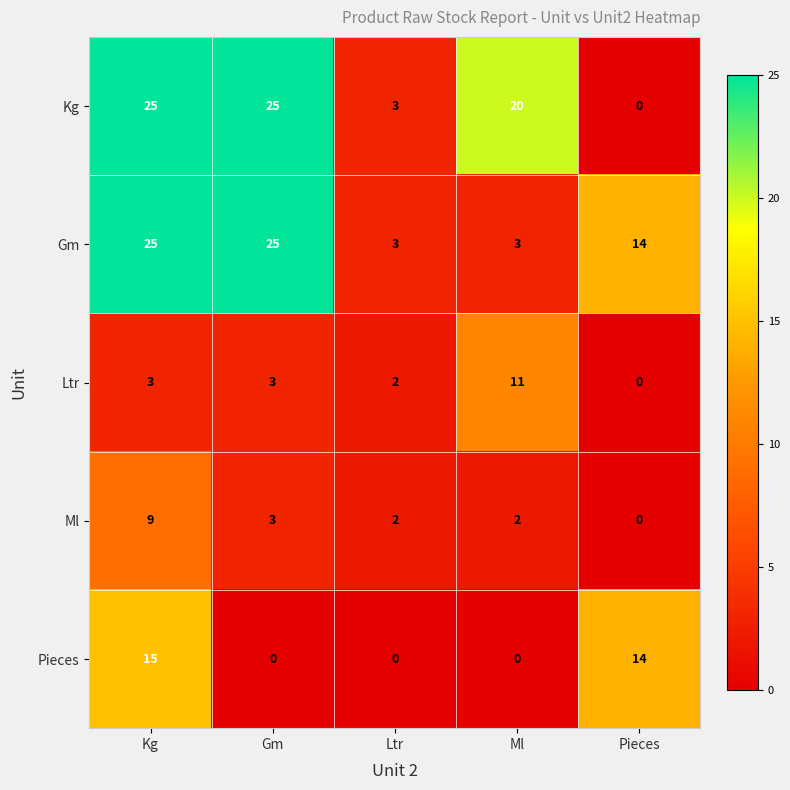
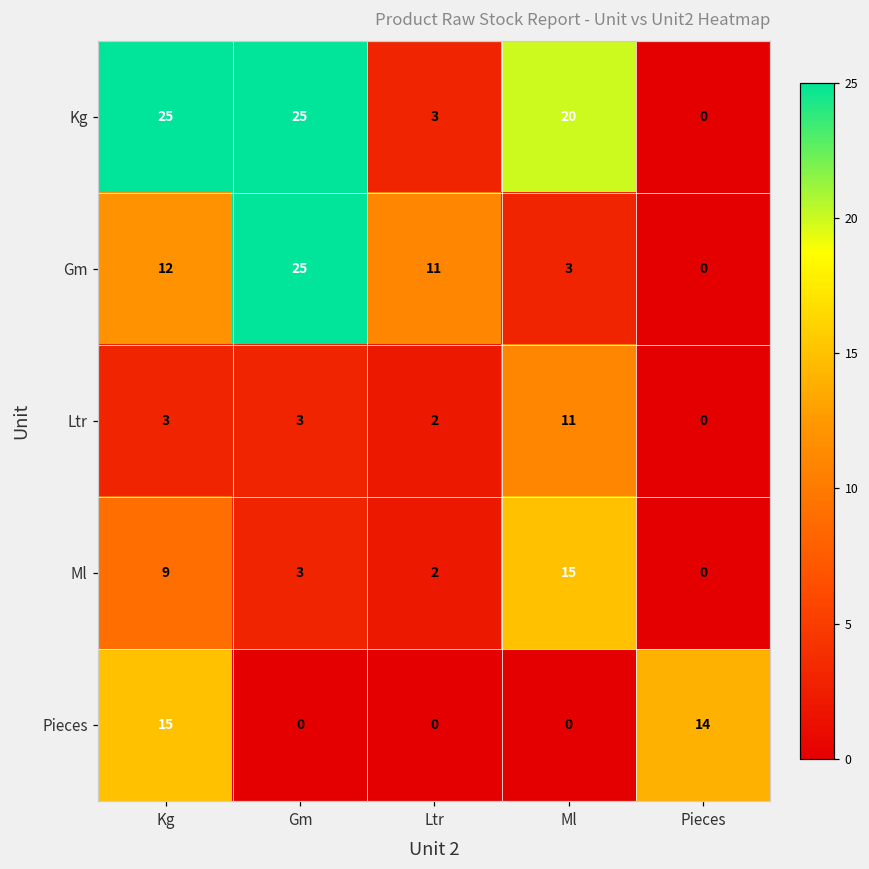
Gm, Kg: 25 -> 12
Gm, Ltr: 3 -> 11
Gm, Pieces: 14 -> 0
Ml, Ml: 2 -> 15
